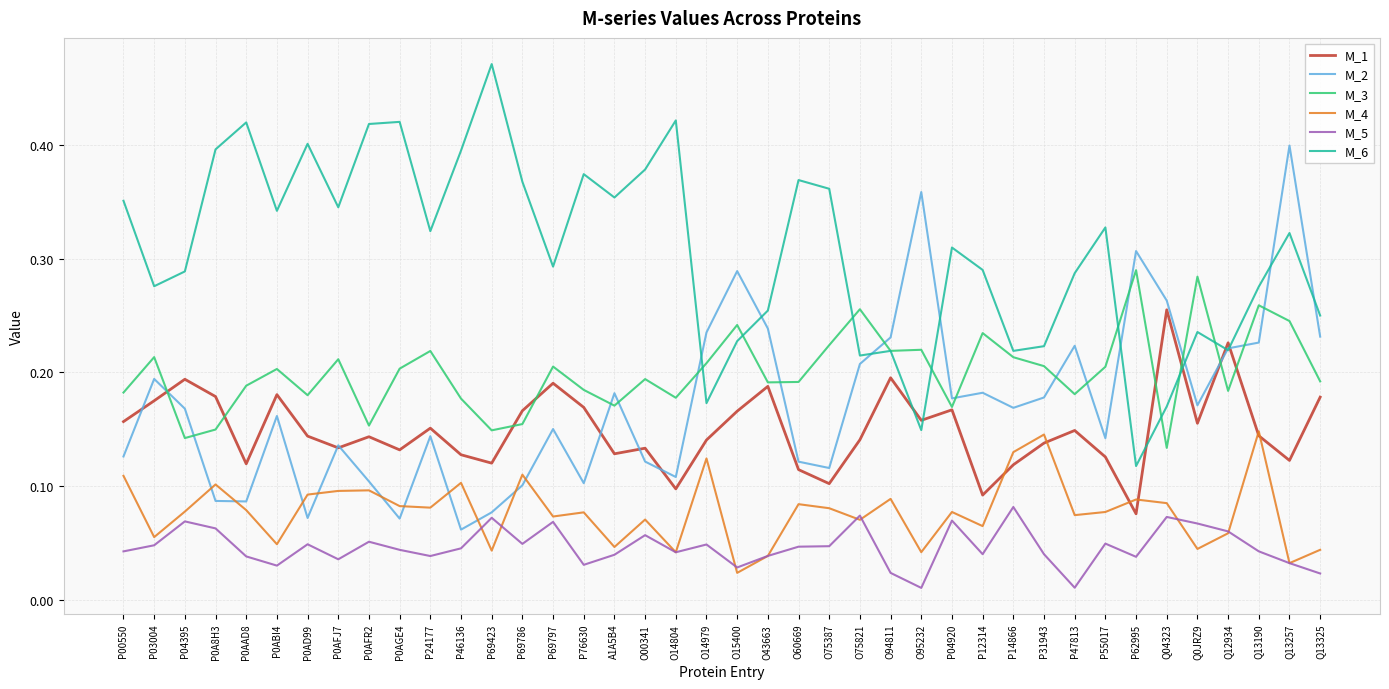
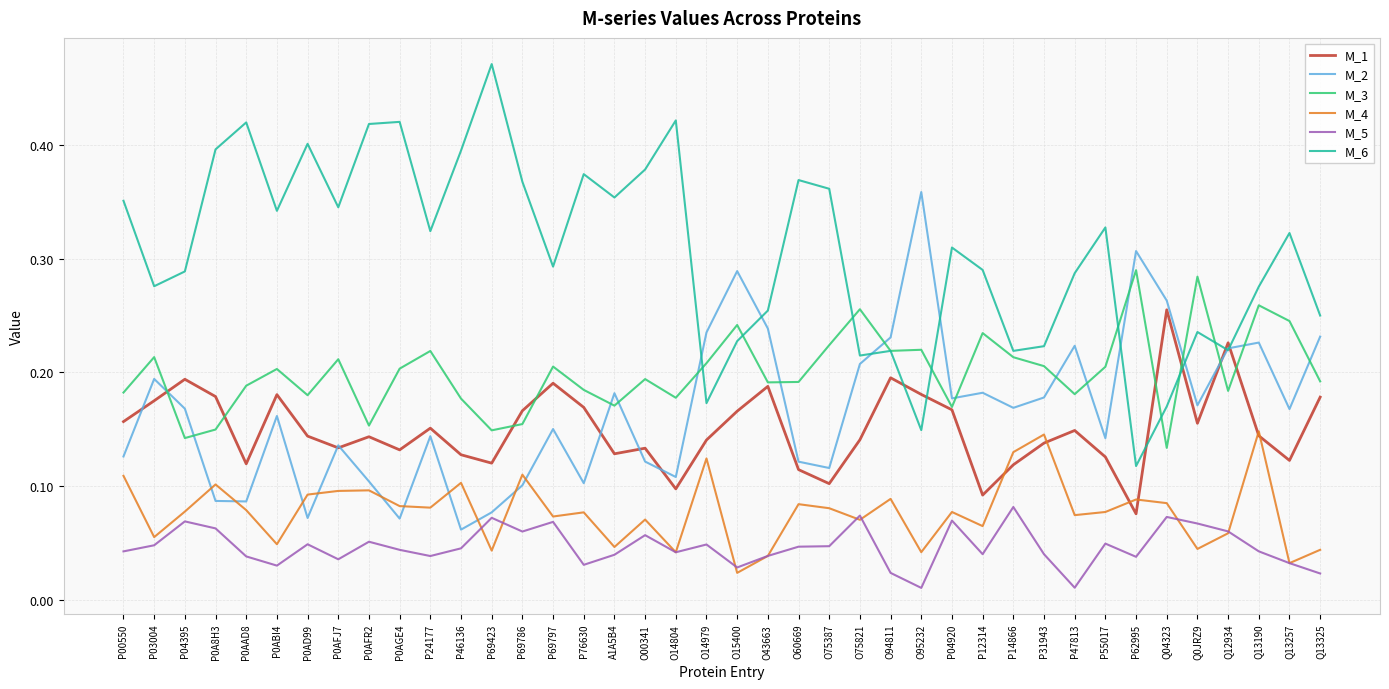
M_5, P69786: 0.049 -> 0.060
M_1, O95232: 0.158 -> 0.181
M_2, Q13257: 0.400 -> 0.168
